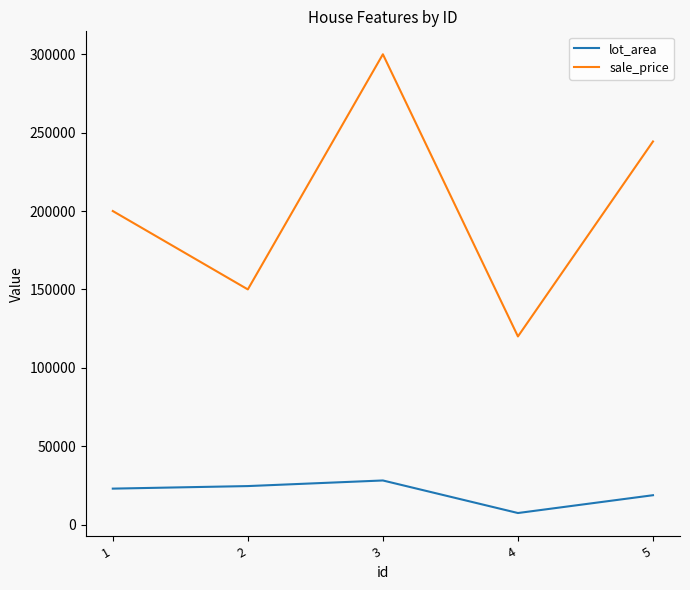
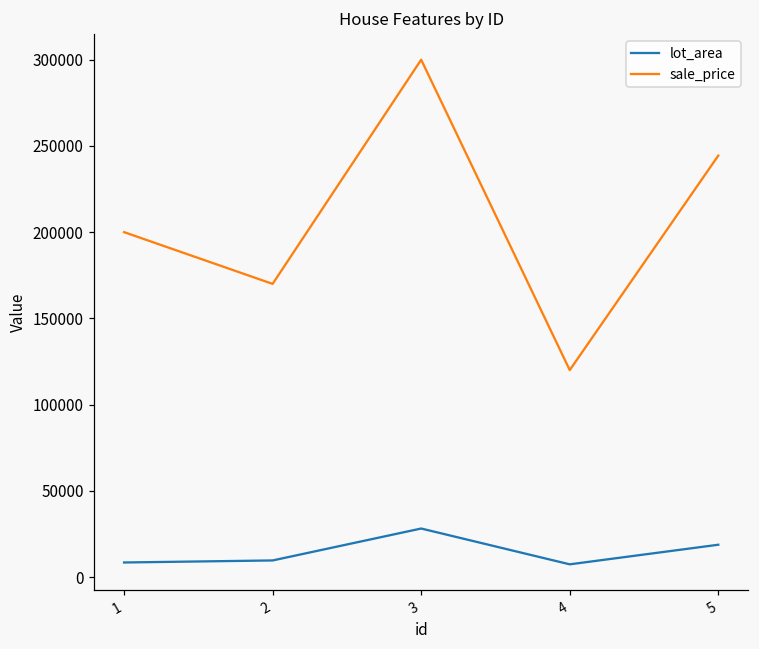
lot_area, 1: 23000 -> 8000
lot_area, 2: 25000 -> 10000
sale_price, 2: 150000 -> 170000
